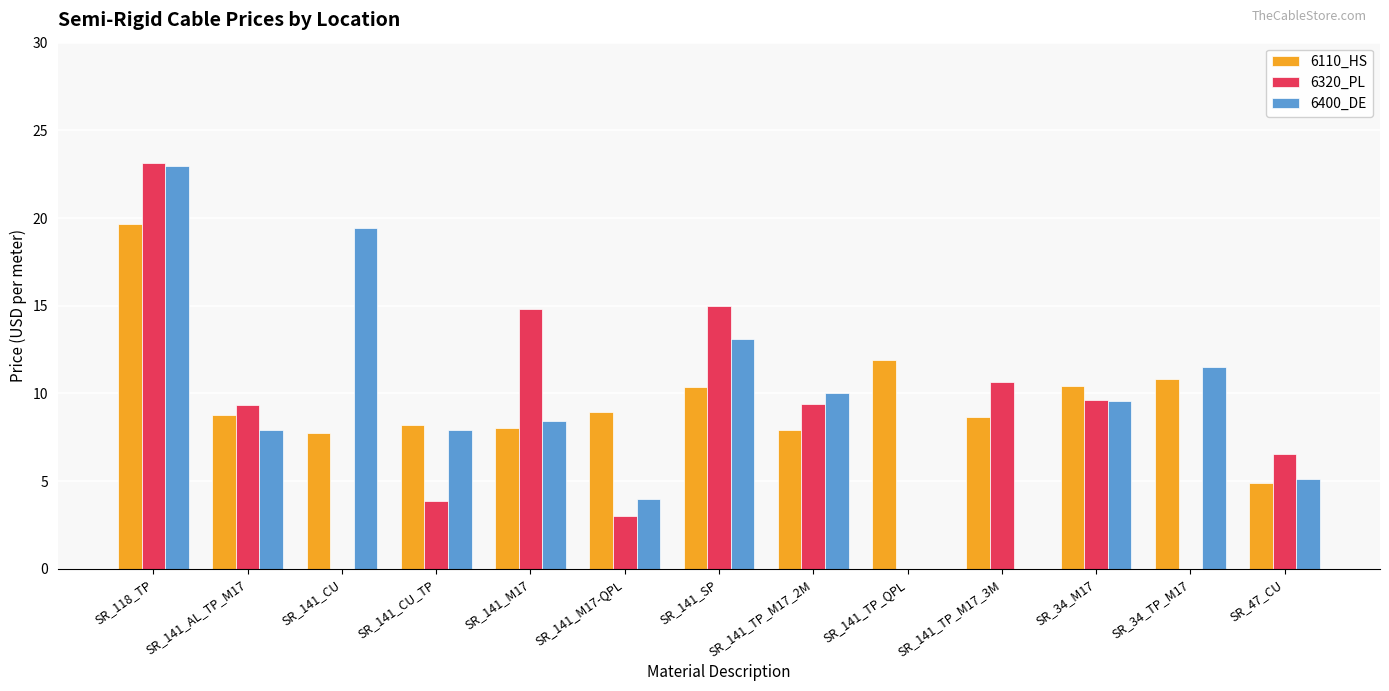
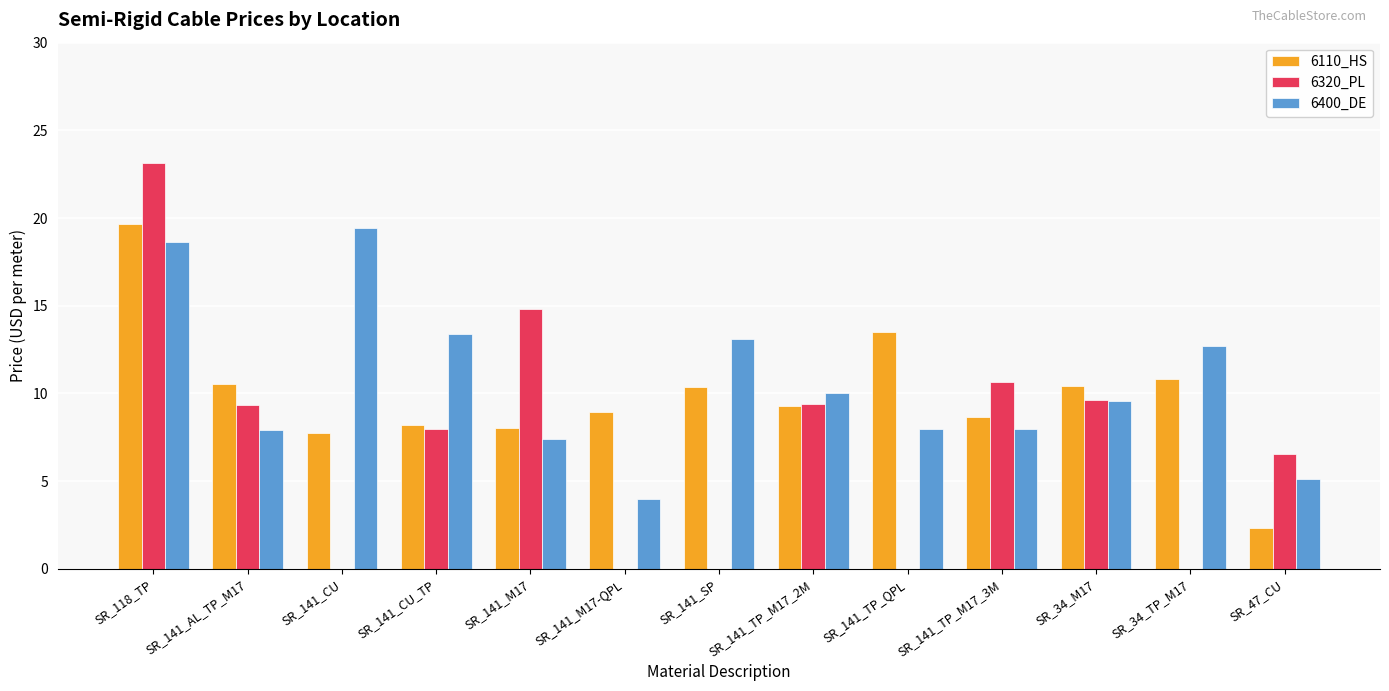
6400_DE, SR_118_TP: 23.0 -> 18.6
6110_HS, SR_141_AL_TP_M17: 8.7 -> 10.5
6320_PL, SR_141_CU_TP: 3.9 -> 8.0
6400_DE, SR_141_CU_TP: 7.9 -> 13.4
6400_DE, SR_141_M17: 8.4 -> 7.4
6320_PL, SR_141_M17-QPL: 3 -> 0
6320_PL, SR_141_SP: 15 -> 0
6110_HS, SR_141_TP_M17_2M: 7.9 -> 9.3
6110_HS, SR_141_TP_QPL: 11.9 -> 13.5
6400_DE, SR_141_TP_QPL: 0 -> 8
6400_DE, SR_141_TP_M17_3M: 0 -> 8
6400_DE, SR_34_TP_M17: 11.5 -> 12.7
6110_HS, SR_47_CU: 4.9 -> 2.3
